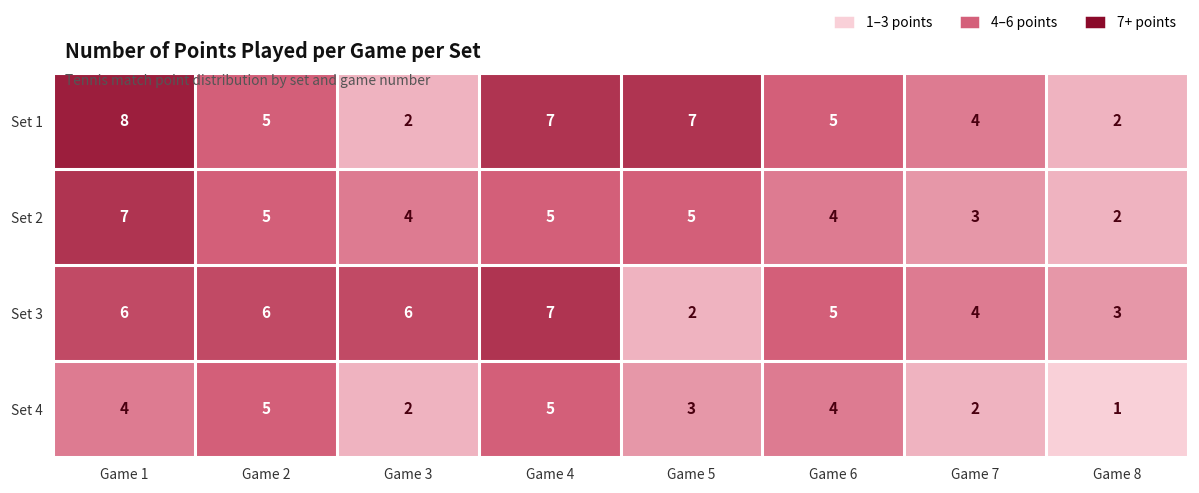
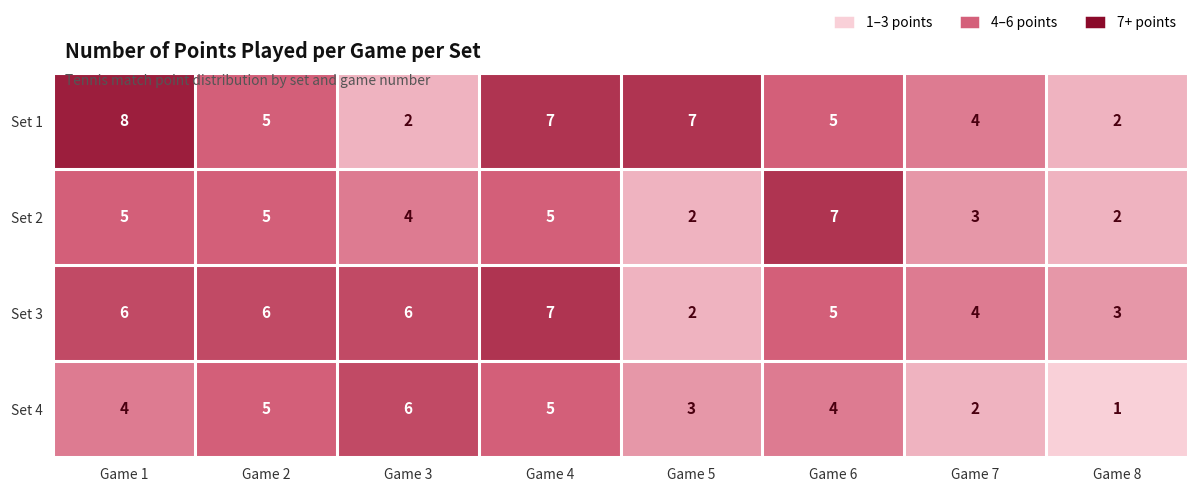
Set 2, Game 1: 7 -> 5
Set 2, Game 5: 5 -> 2
Set 2, Game 6: 4 -> 7
Set 4, Game 3: 2 -> 6
